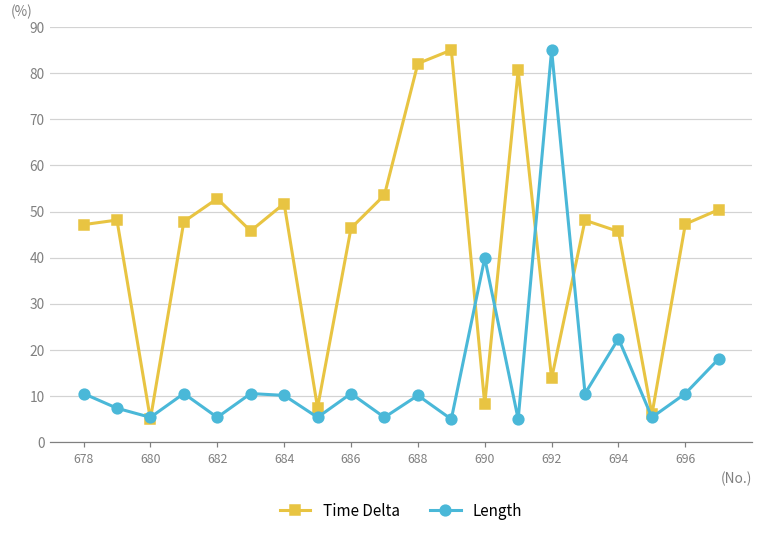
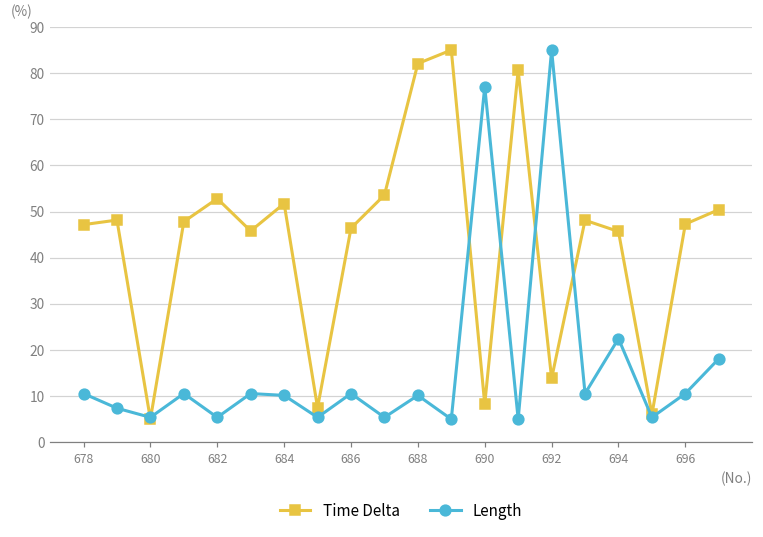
Length, 690: 40 -> 77
